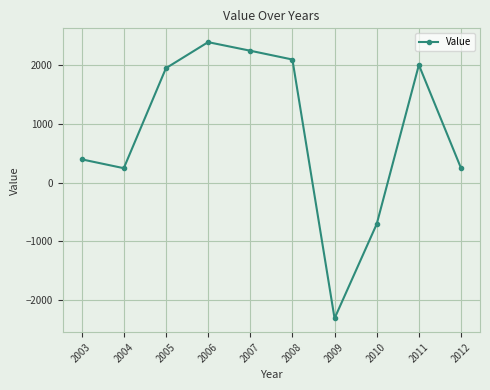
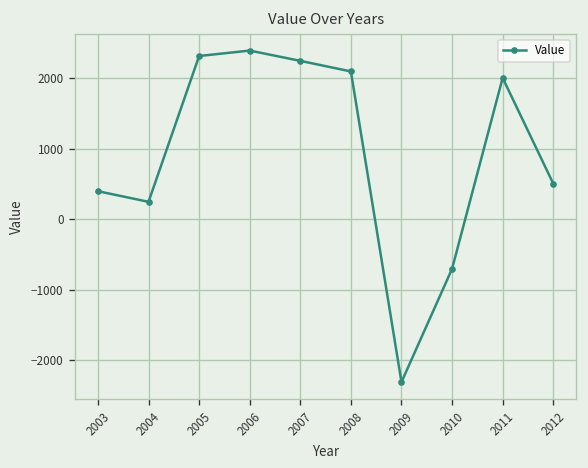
2005: 1900 -> 2300
2012: 200 -> 500
